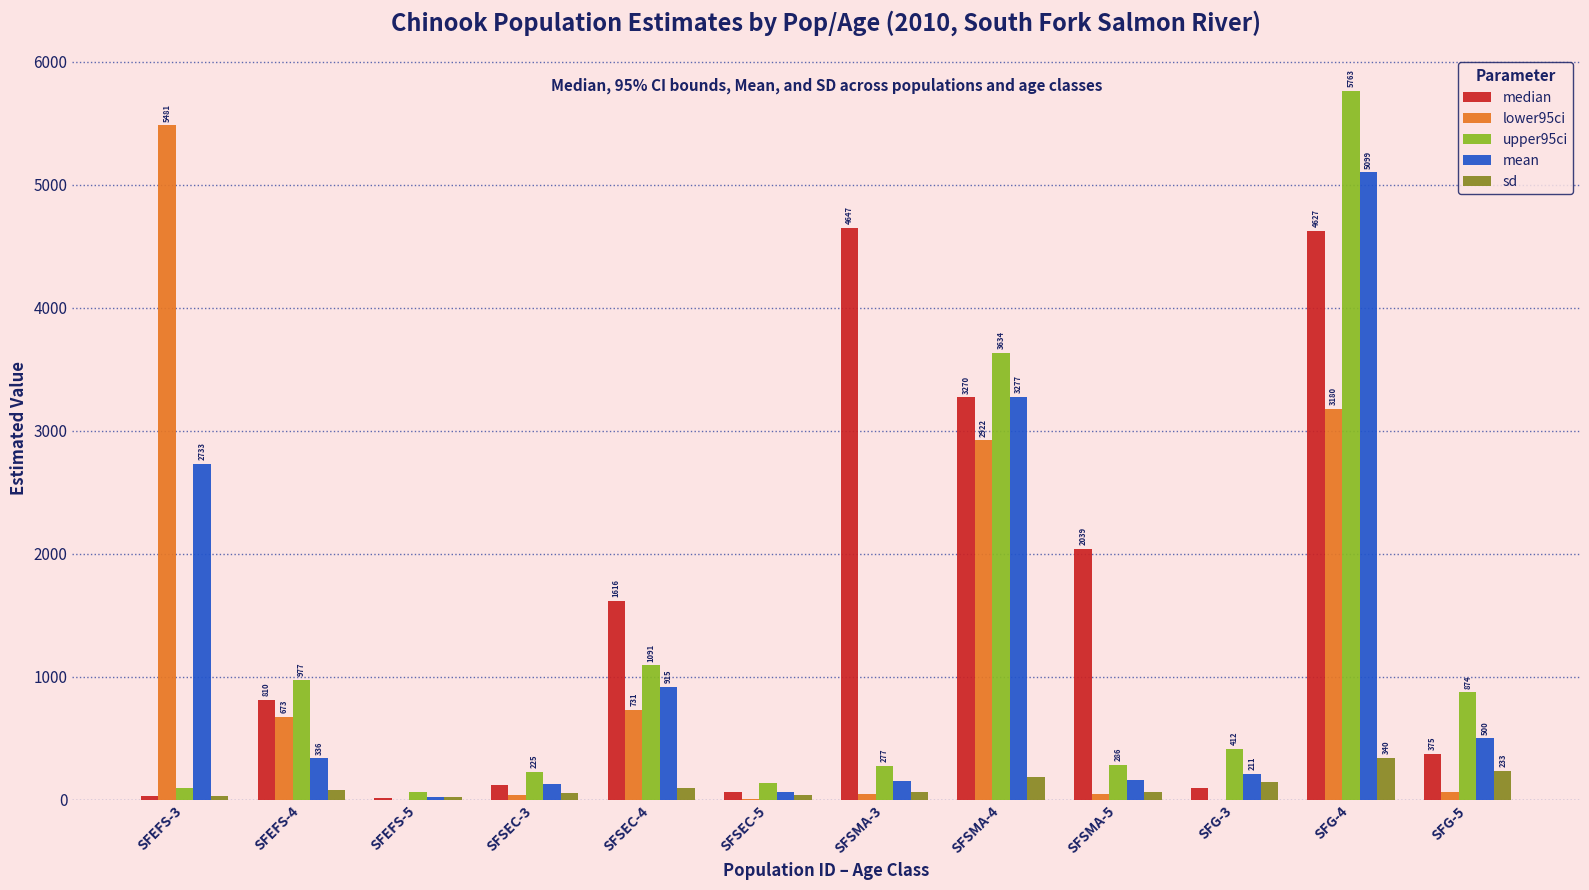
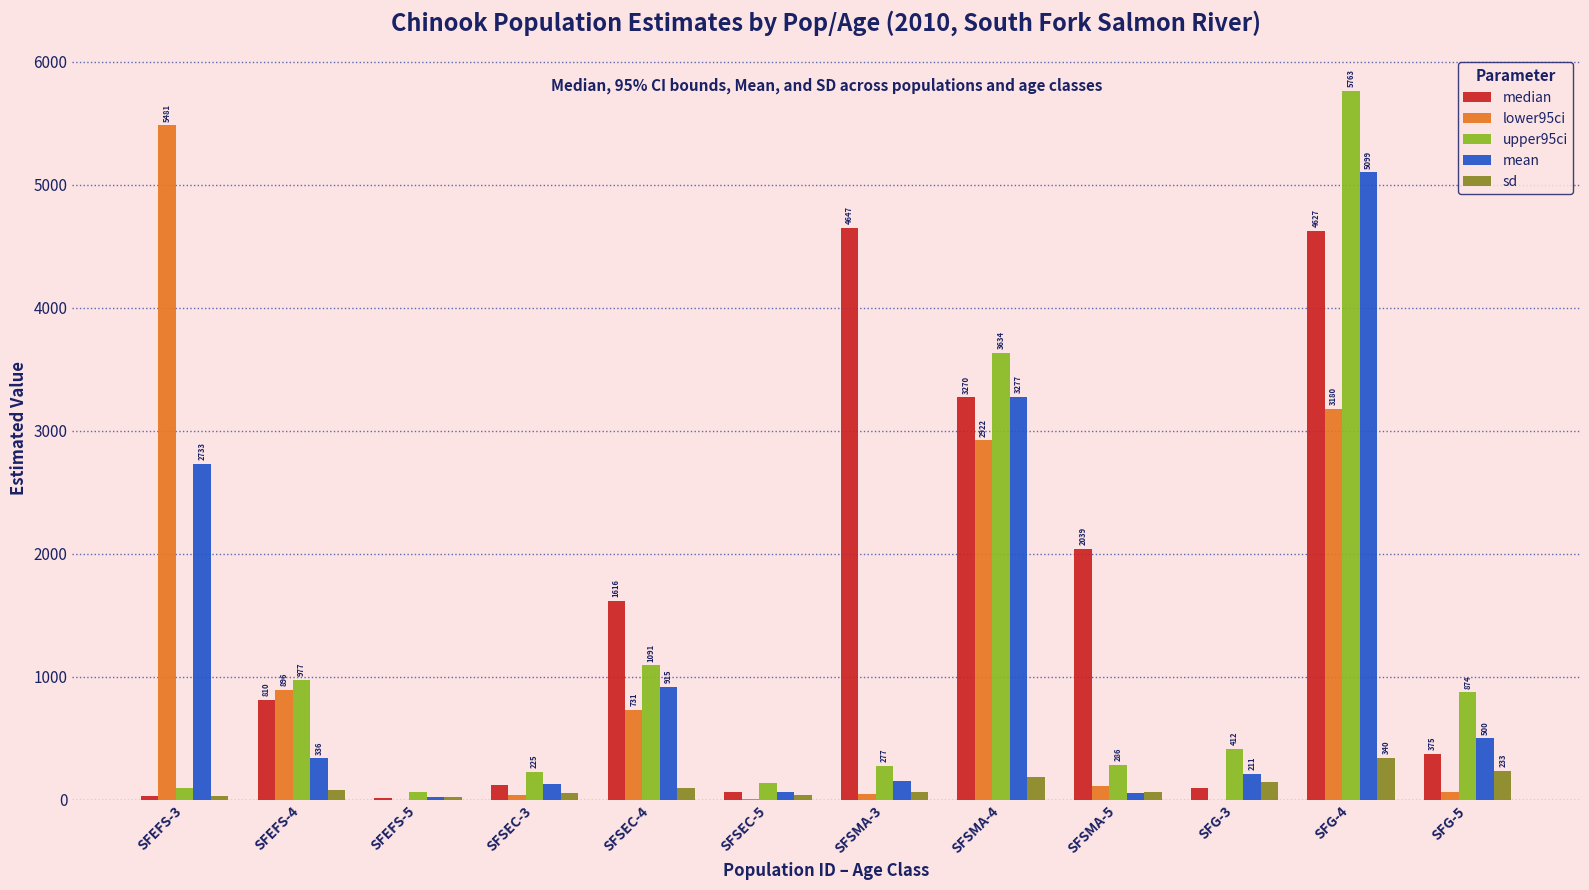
lower95ci, SFEFS-4: 673 -> 896
lower95ci, SFSMA-5: 50 -> 110
mean, SFSMA-5: 160 -> 60
